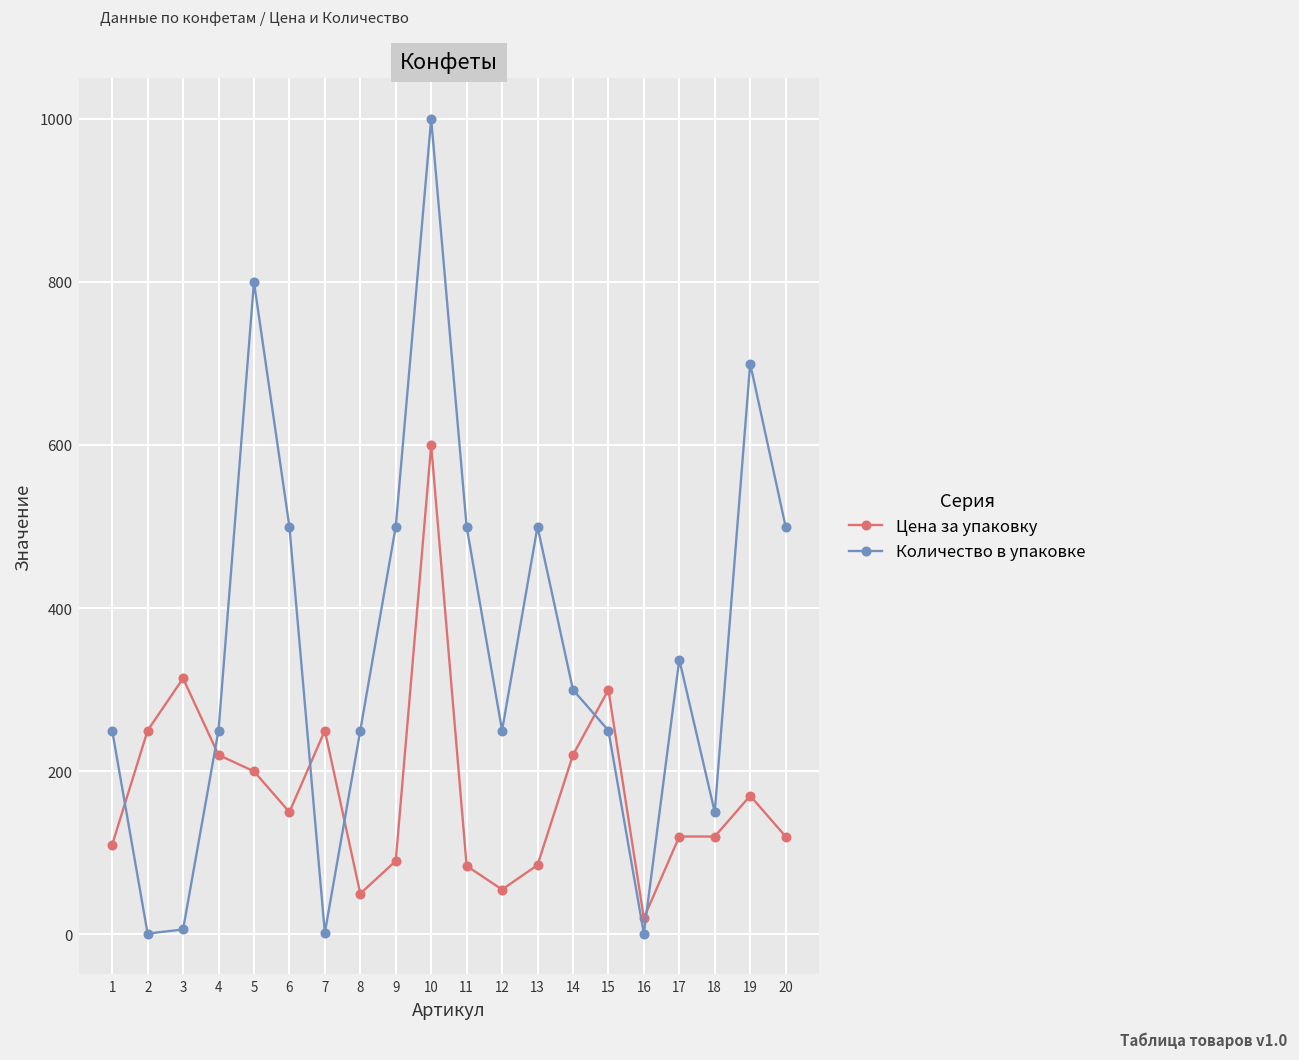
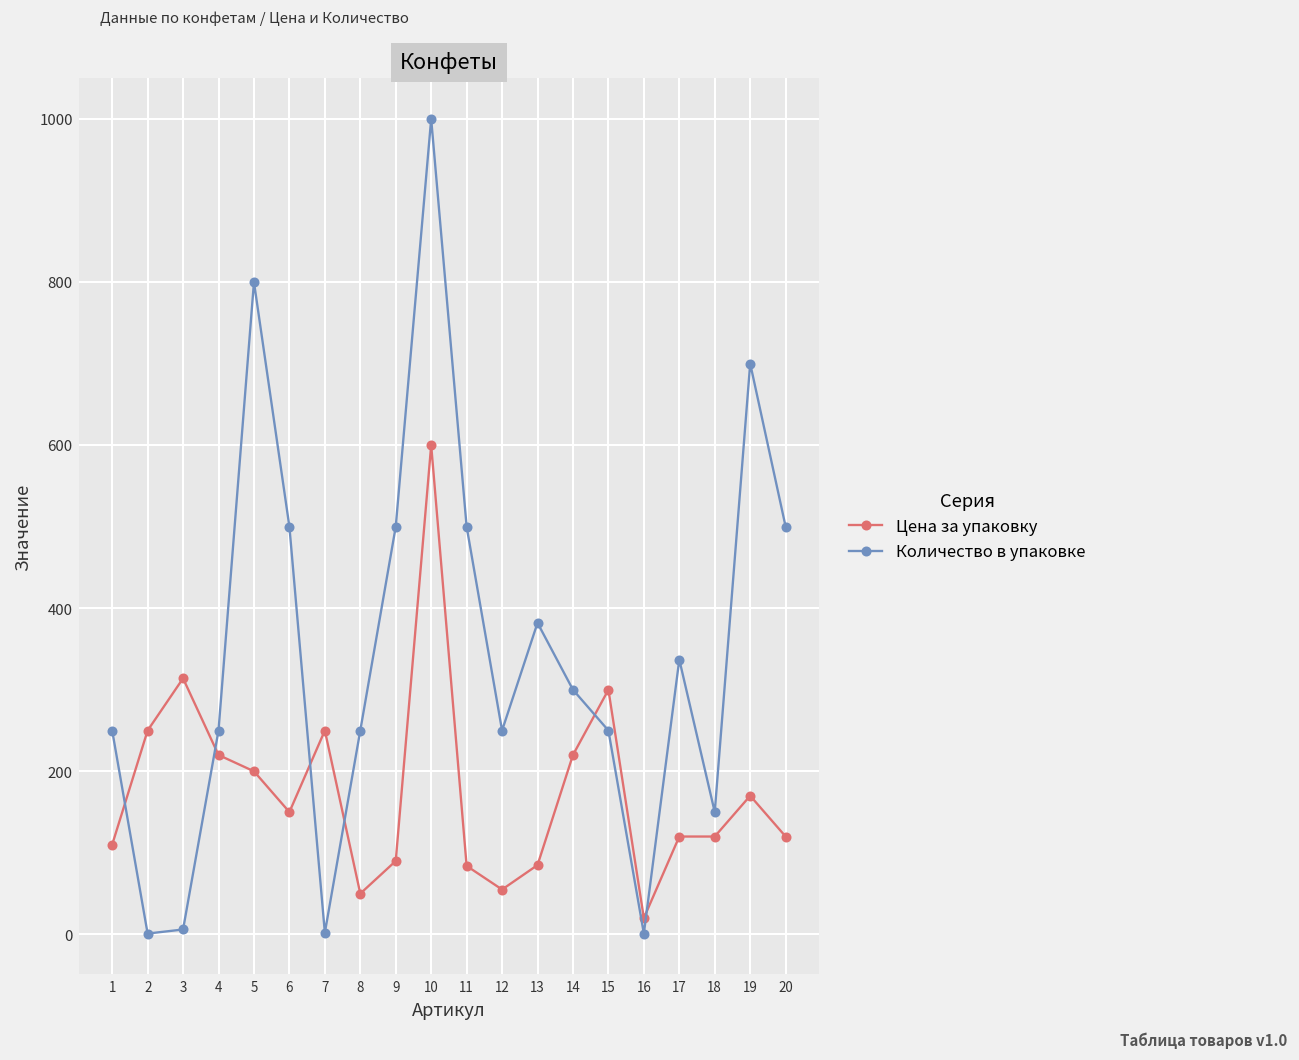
Количество в упаковке, 13: 500 -> 380
